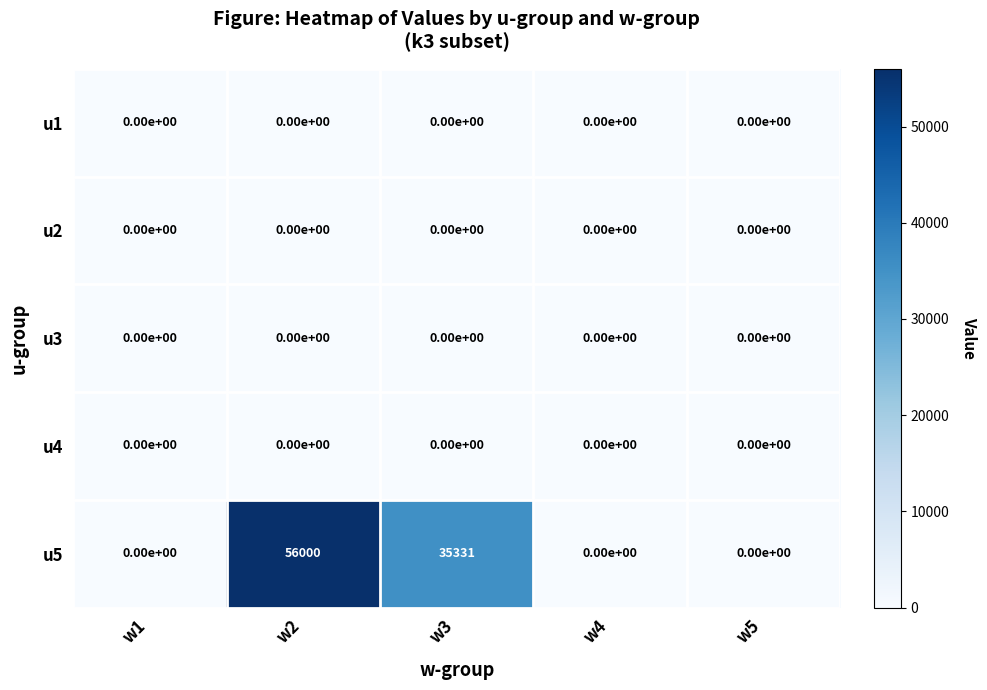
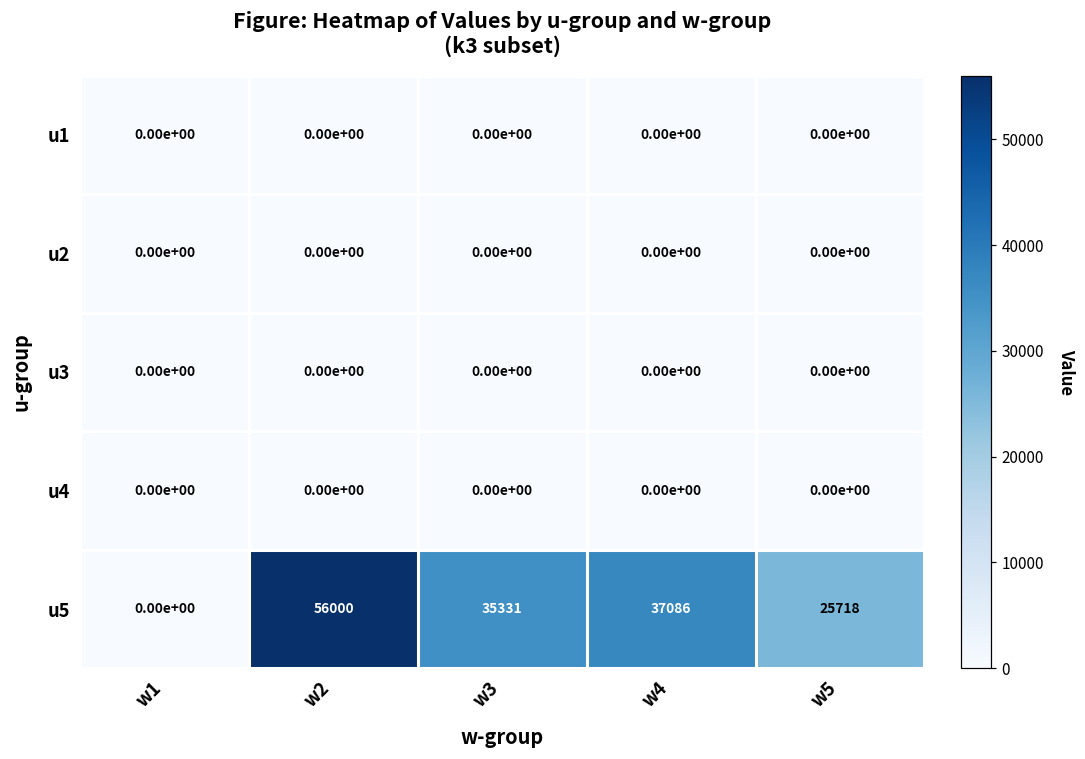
u5, w4: 0.00e+00 -> 37086
u5, w5: 0.00e+00 -> 25718
